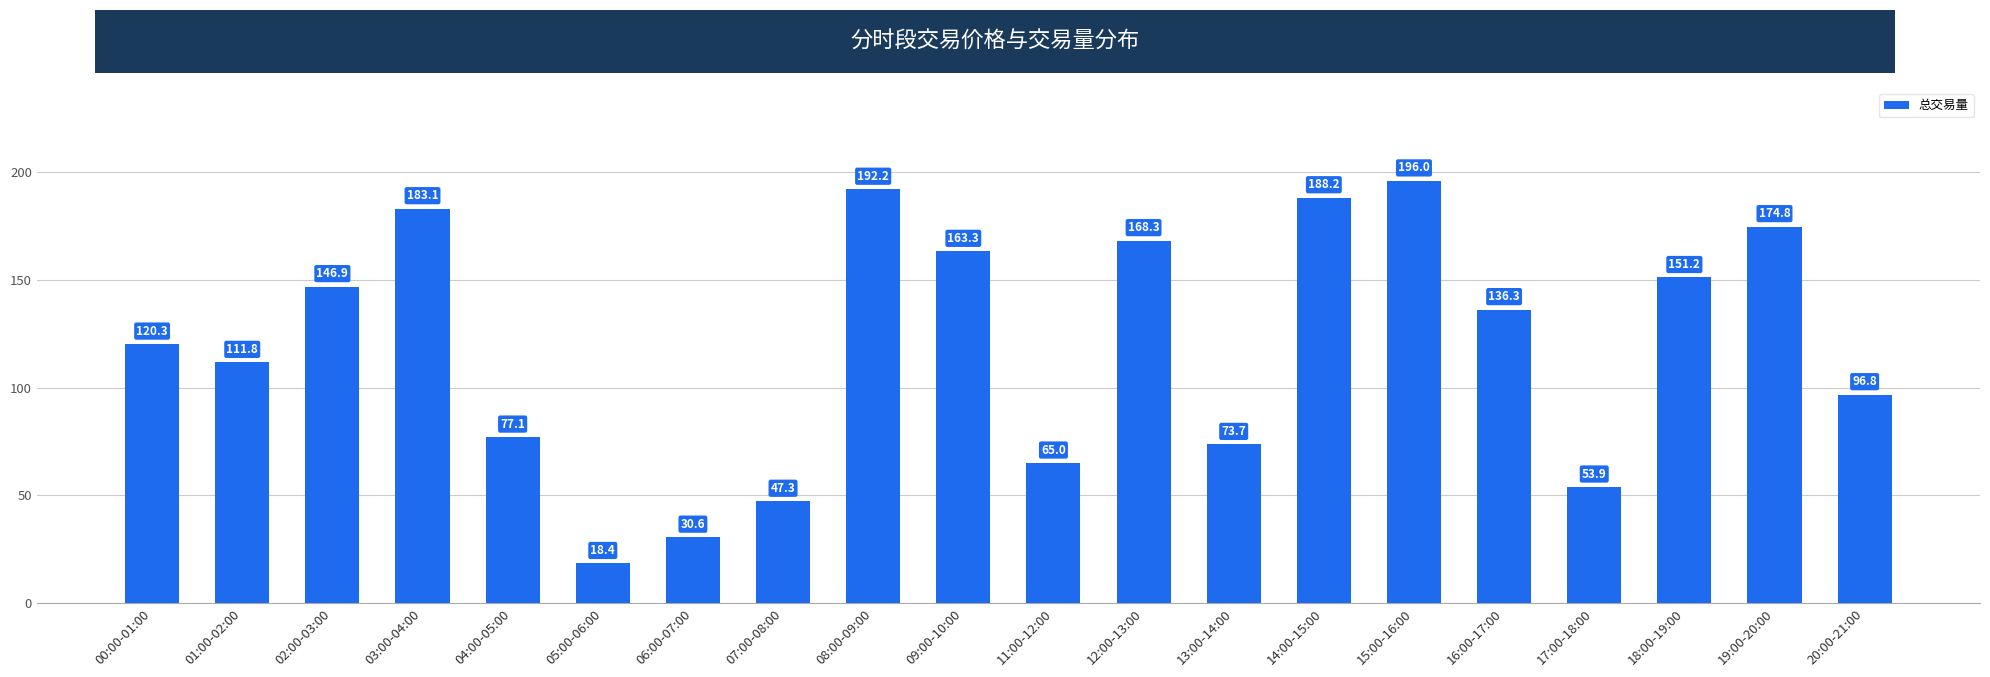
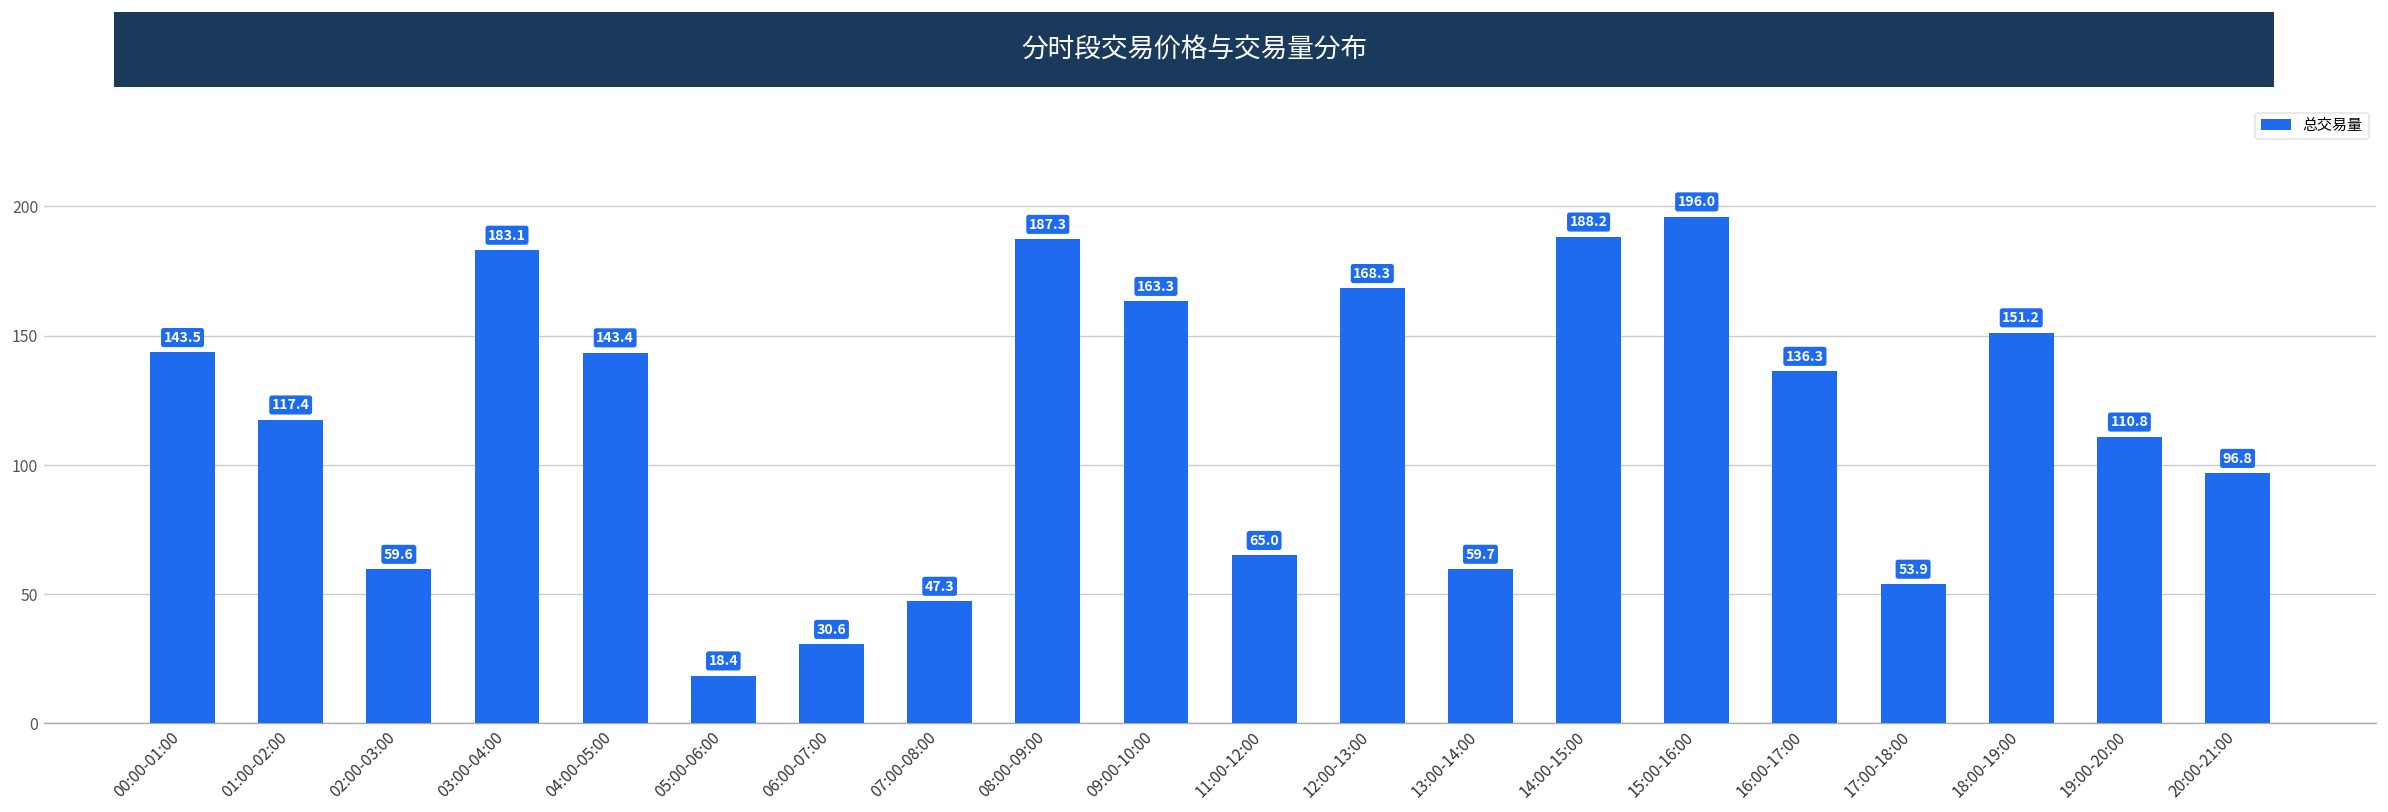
00:00-01:00: 120.3 -> 143.5
01:00-02:00: 111.8 -> 117.4
02:00-03:00: 146.9 -> 59.6
04:00-05:00: 77.1 -> 143.4
08:00-09:00: 192.2 -> 187.3
13:00-14:00: 73.7 -> 59.7
19:00-20:00: 174.8 -> 110.8
